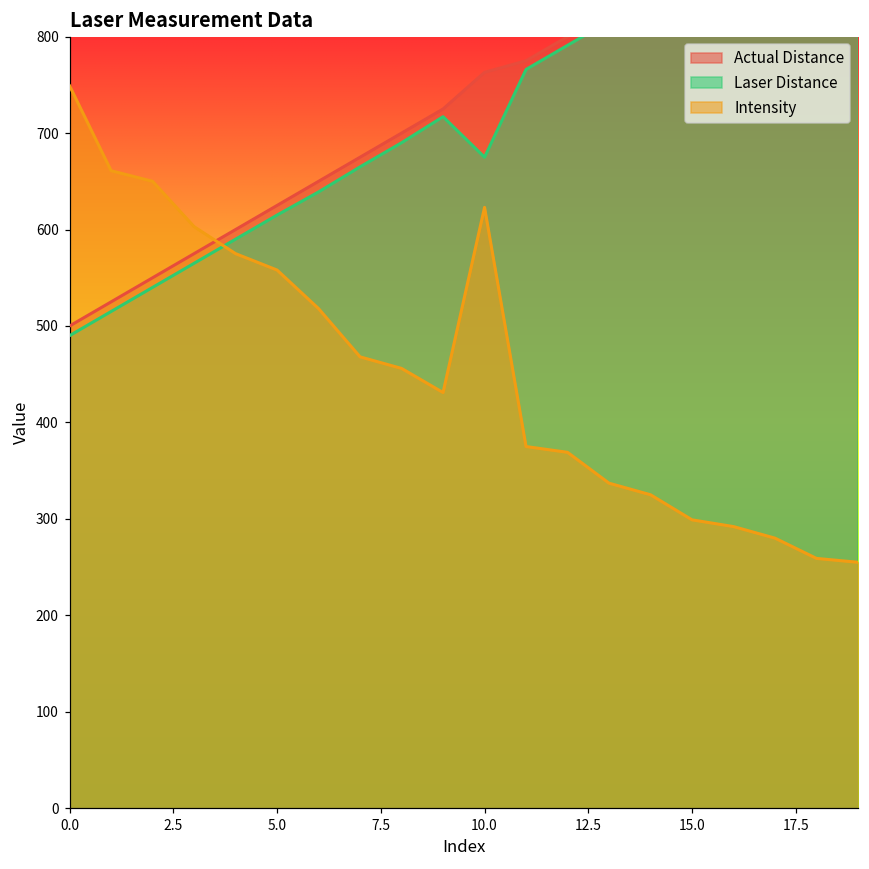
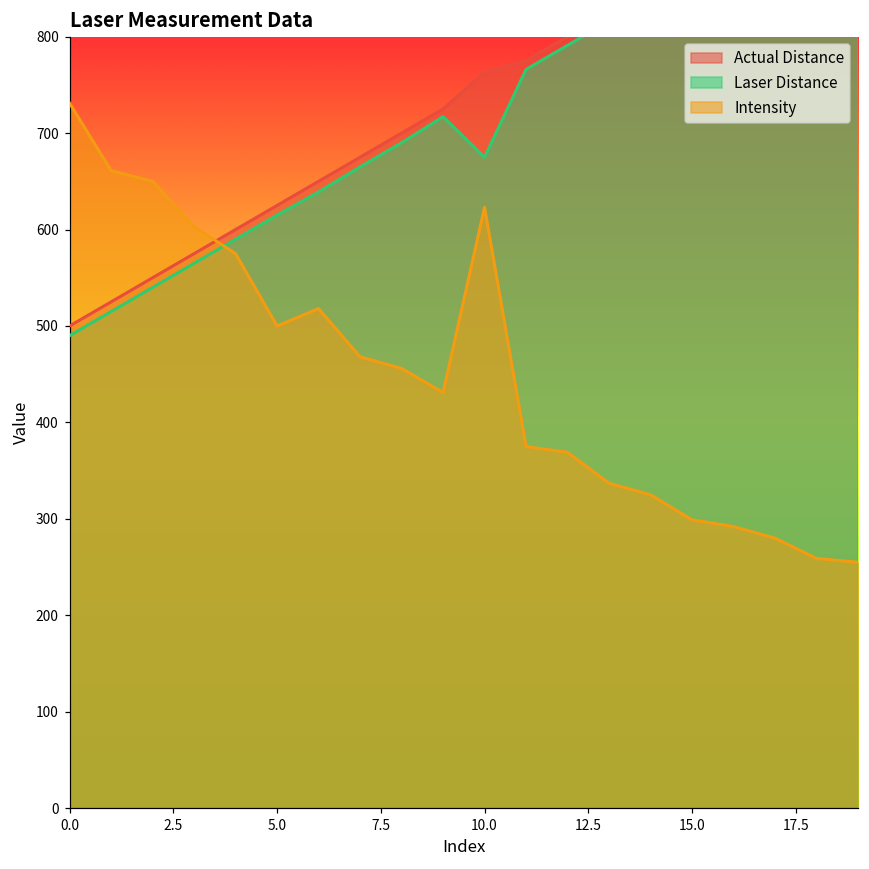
Intensity, 0.0: 750 -> 730
Intensity, 5.0: 560 -> 500
